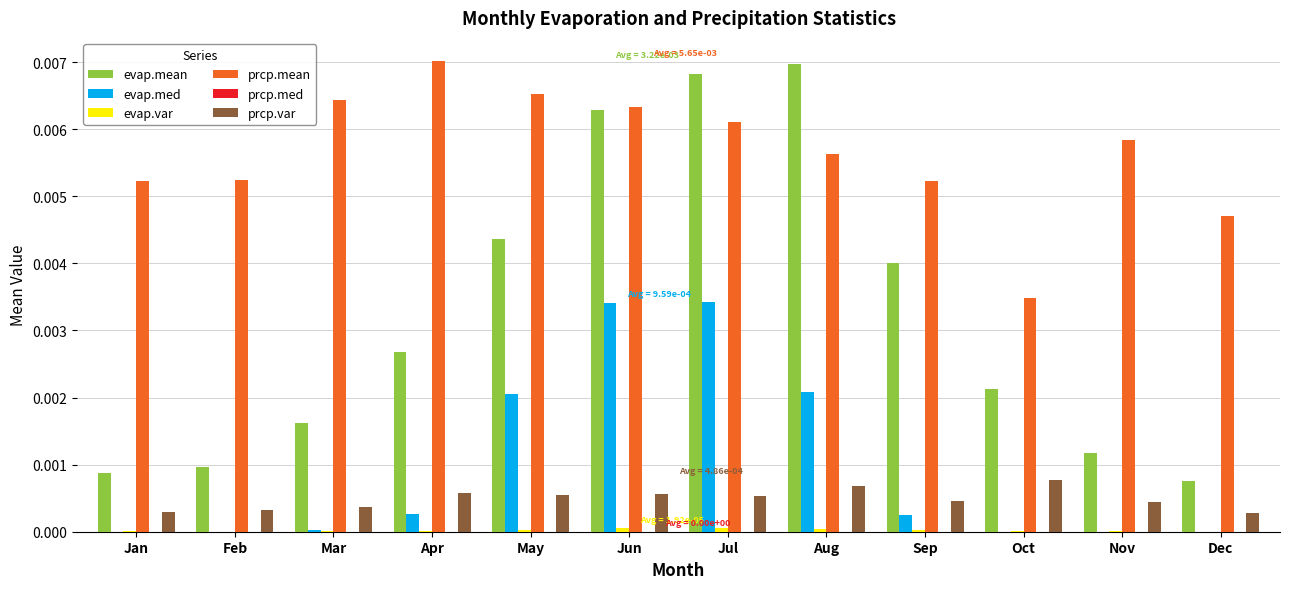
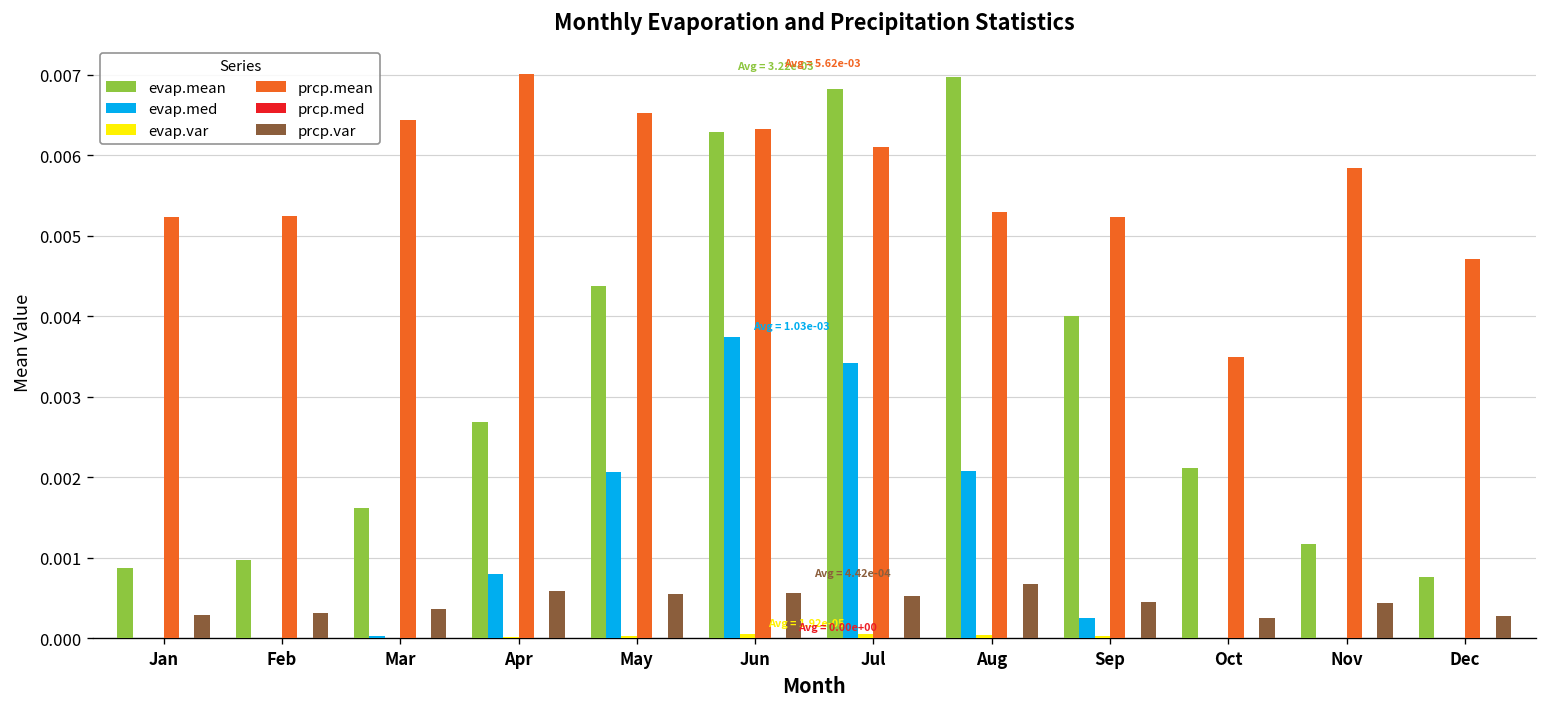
evap.med, Apr: 9.59e-04 -> 1.03e-03
evap.med, Jun: 5.65e-03 -> 5.62e-03
prcp.mean, Aug: 4.86e-04 -> 4.42e-04
prcp.var, Oct: 0.0008 -> 0.0002
